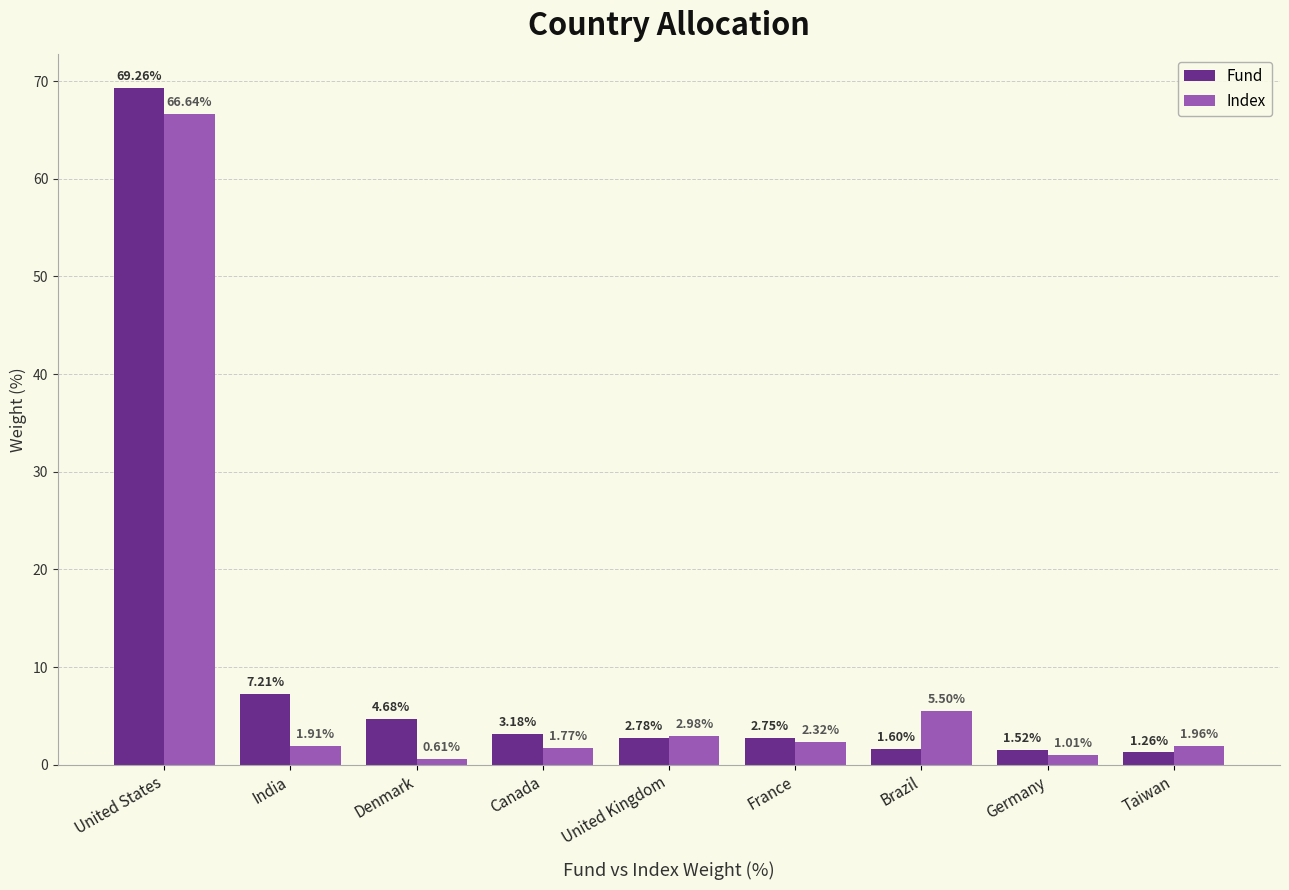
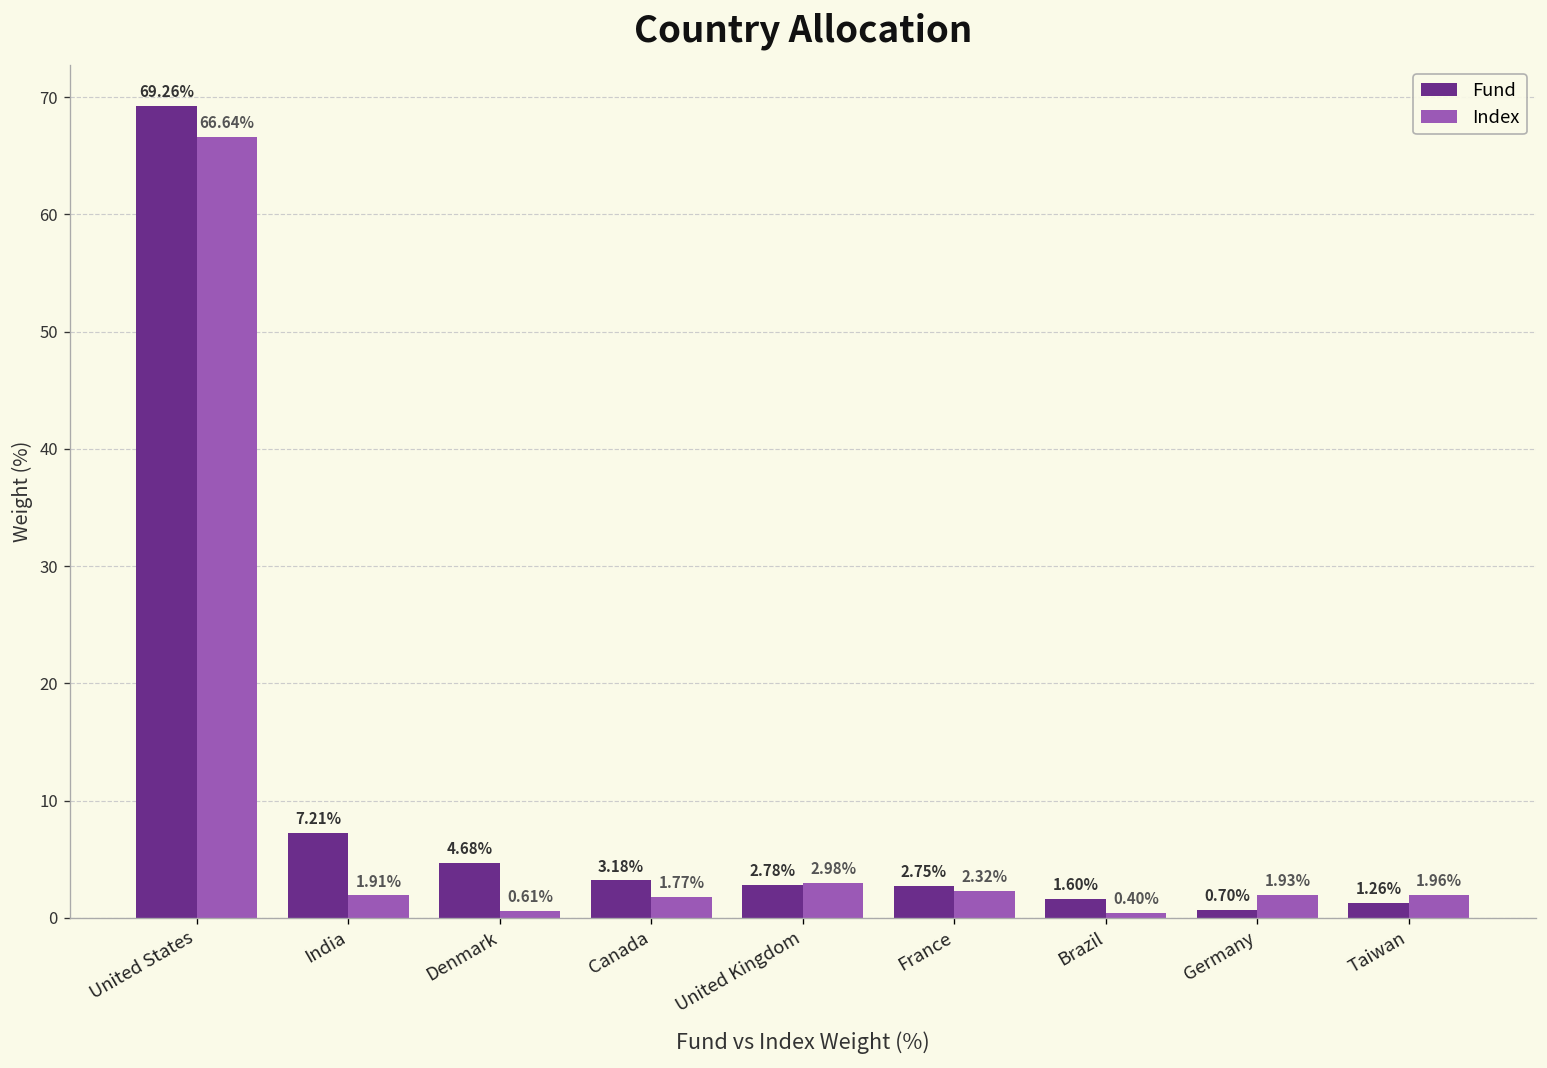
Index, Brazil: 5.50% -> 0.40%
Fund, Germany: 1.52% -> 0.70%
Index, Germany: 1.01% -> 1.93%
